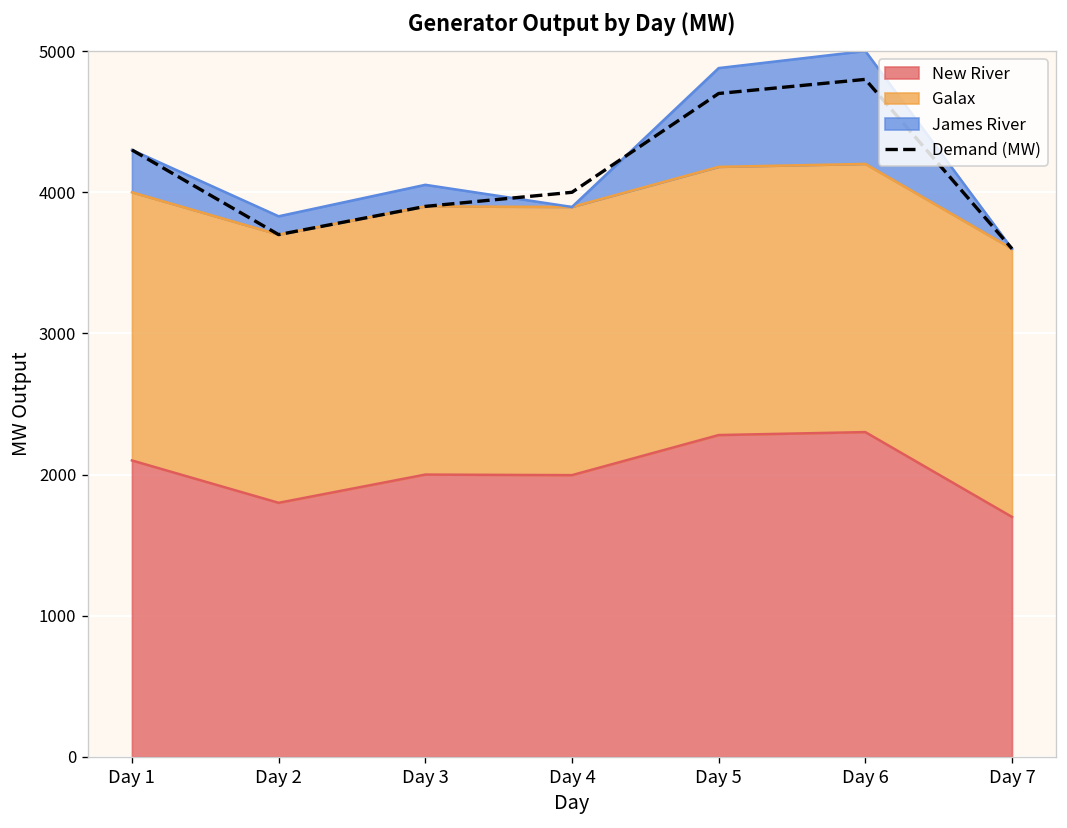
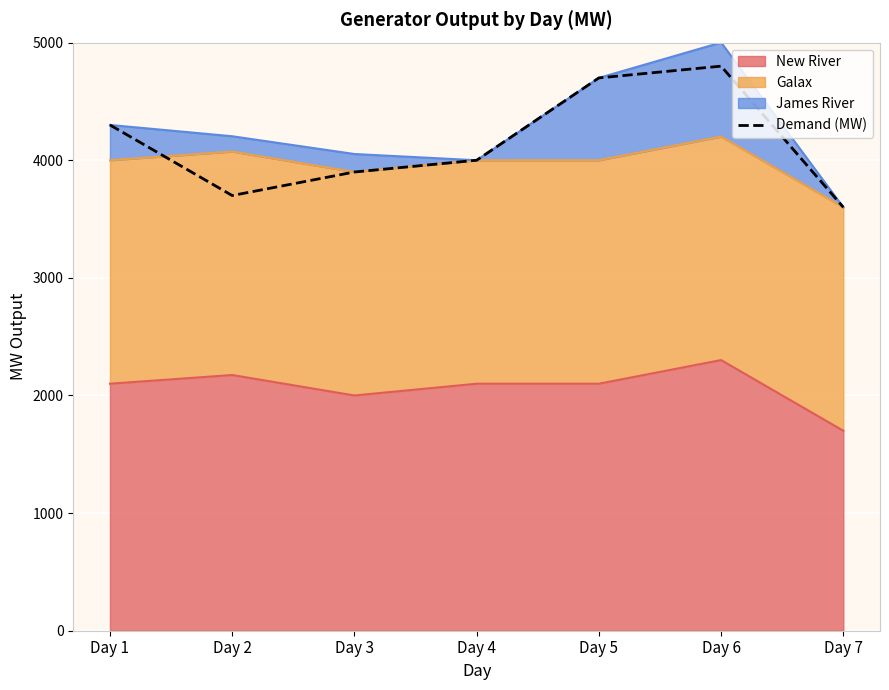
New River, Day 2: 1800 -> 2170
New River, Day 4: 2000 -> 2100
New River, Day 5: 2280 -> 2100
